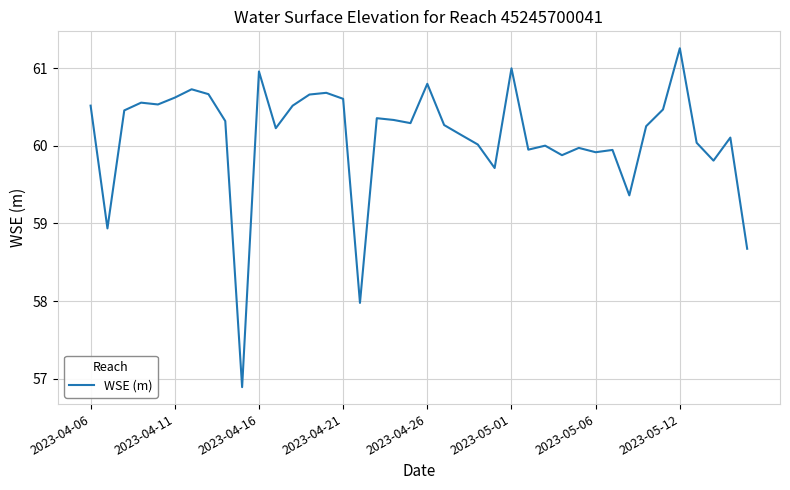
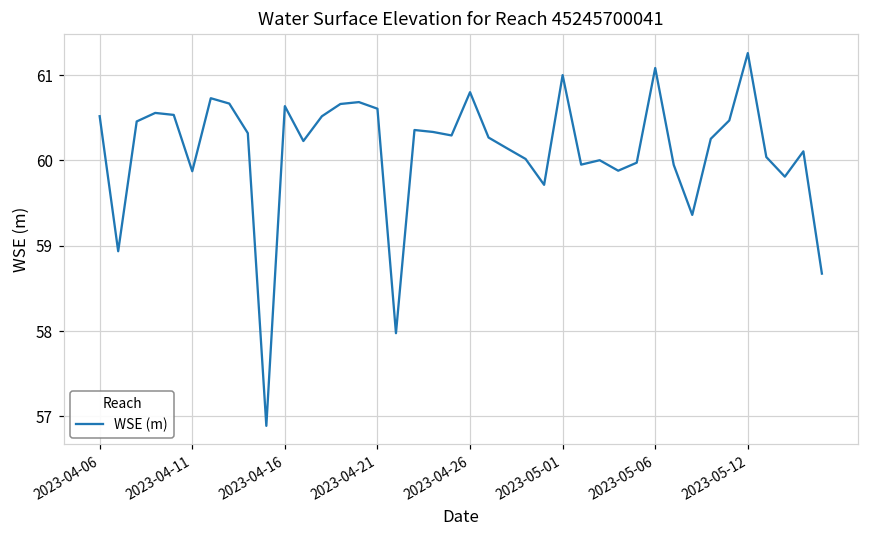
2023-04-11: 60.6 -> 59.9
2023-04-16: 61.0 -> 60.6
2023-05-06: 59.9 -> 61.1
